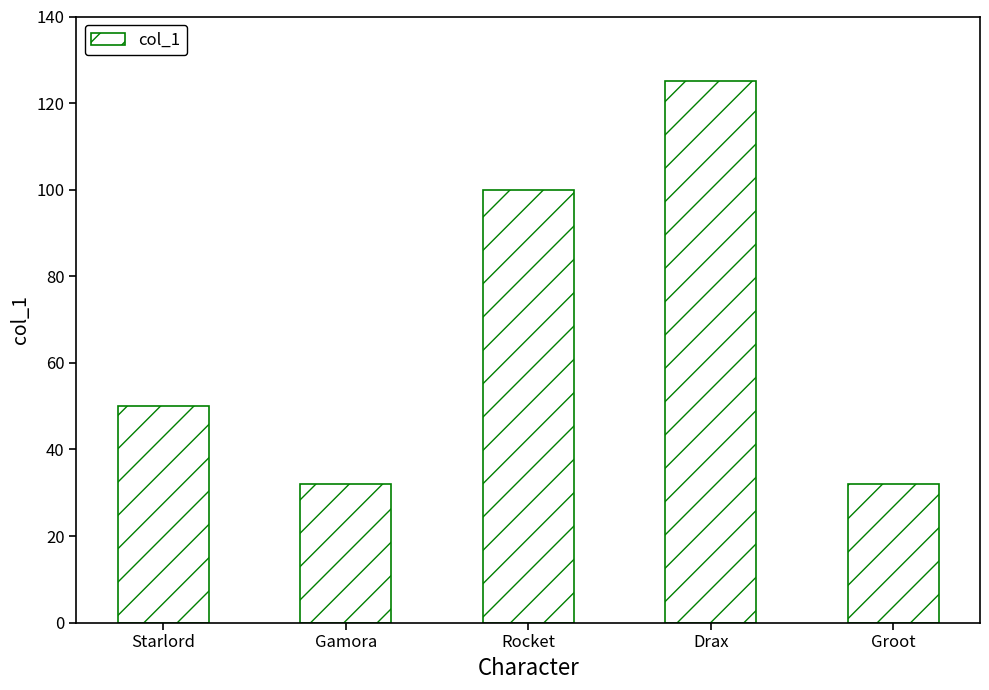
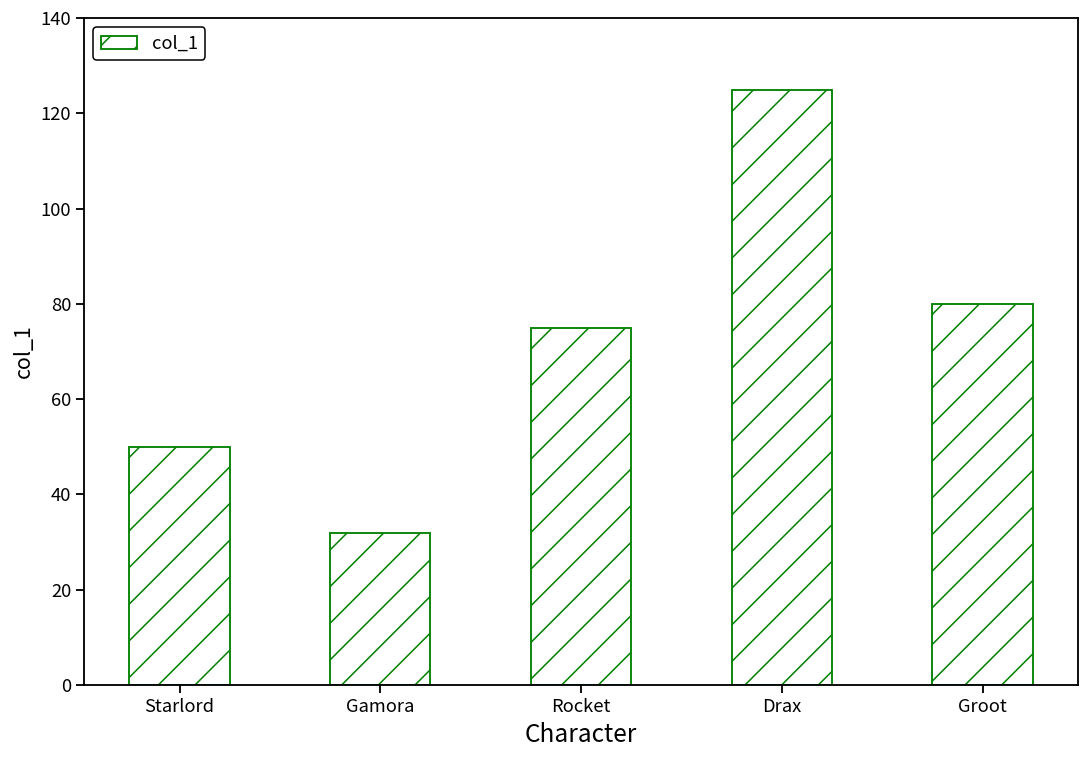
Rocket: 100 -> 75
Groot: 32 -> 80
